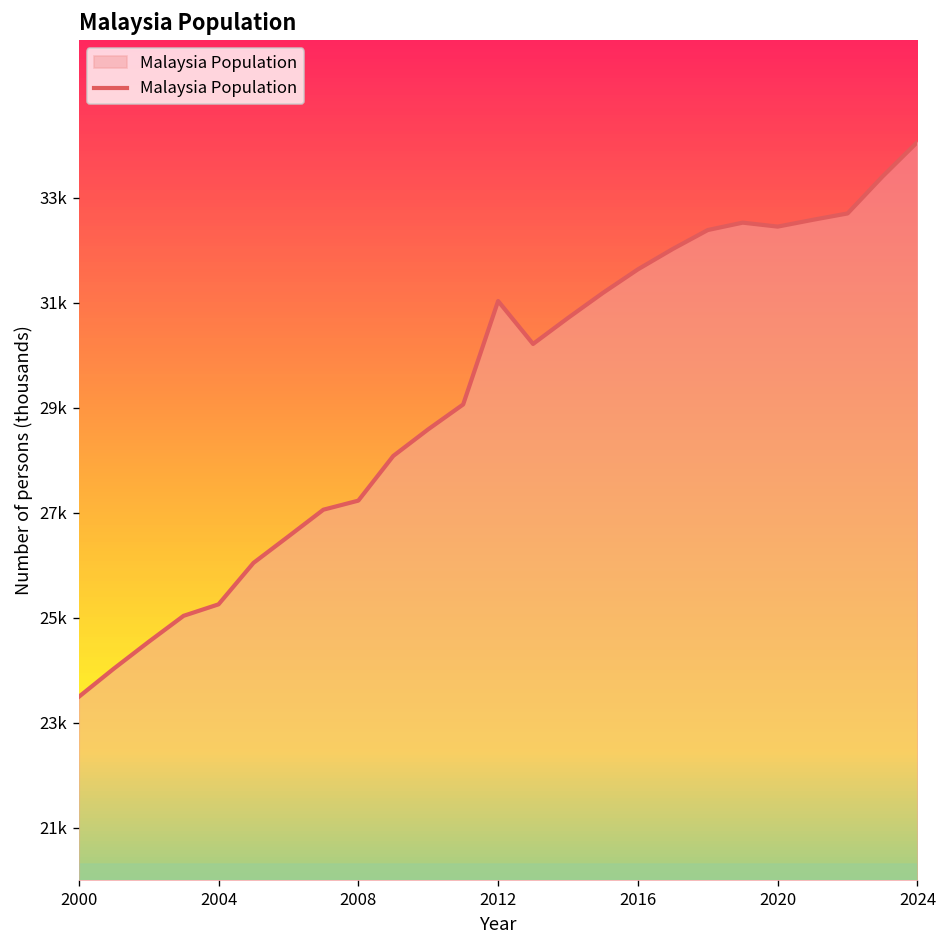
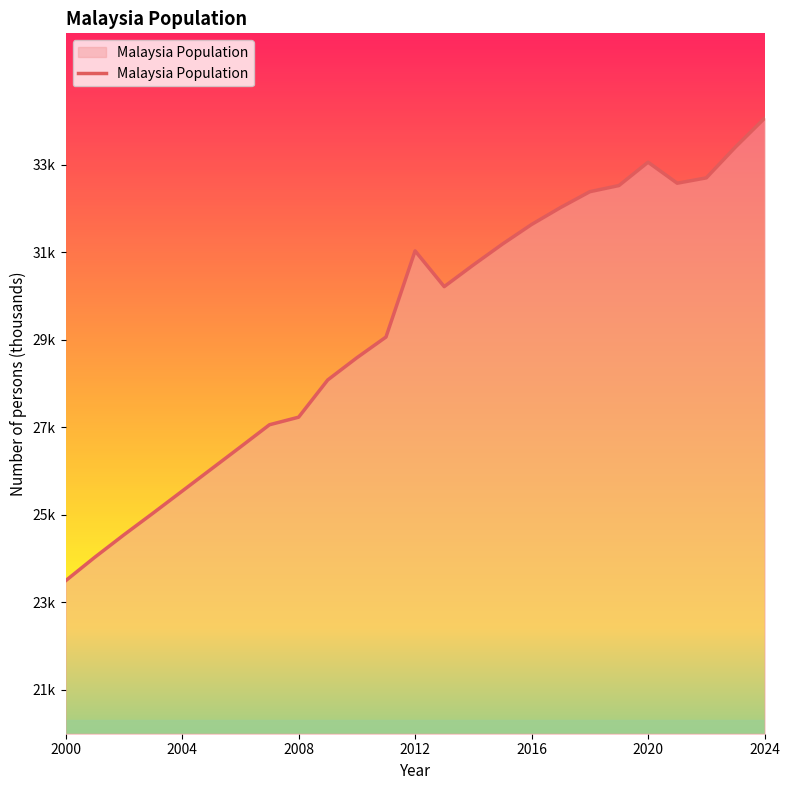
2004: 25300 -> 25500
2020: 32400 -> 33100
